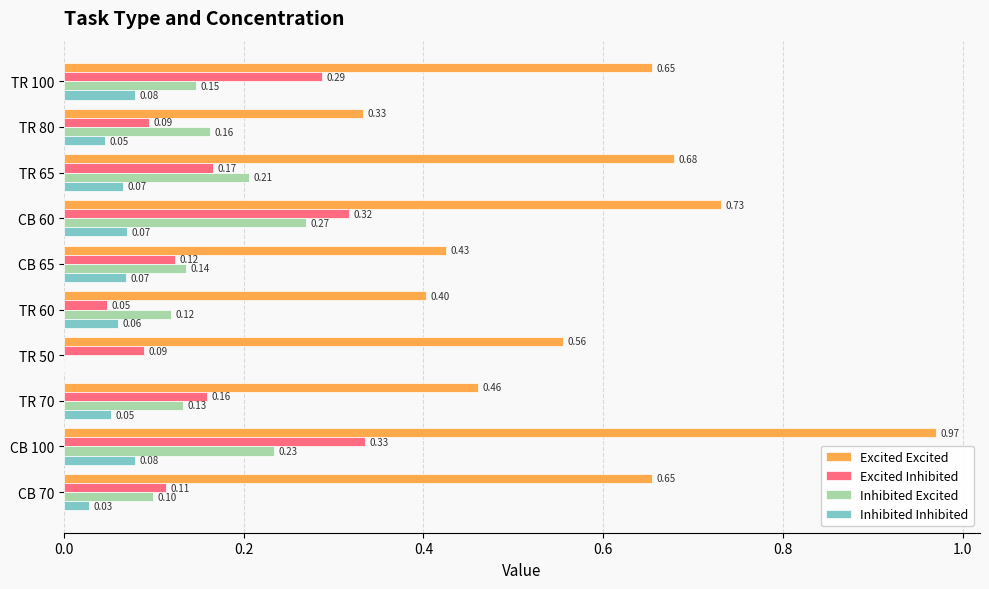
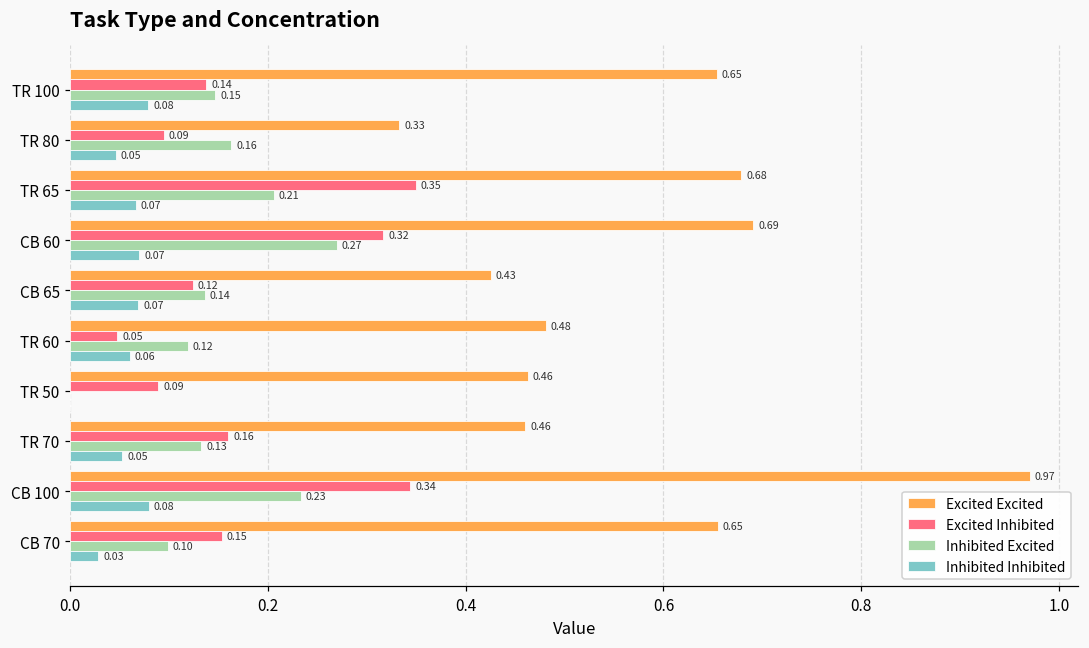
Excited Inhibited, TR 100: 0.29 -> 0.14
Excited Inhibited, TR 65: 0.17 -> 0.35
Excited Excited, CB 60: 0.73 -> 0.69
Excited Excited, TR 60: 0.40 -> 0.48
Excited Excited, TR 50: 0.56 -> 0.46
Excited Inhibited, CB 100: 0.33 -> 0.34
Excited Inhibited, CB 70: 0.11 -> 0.15
